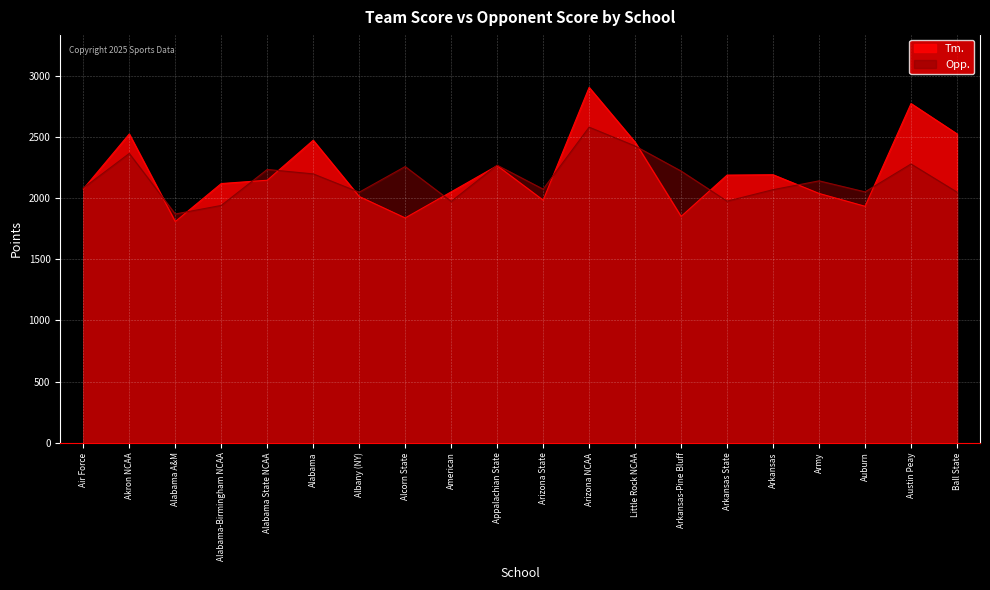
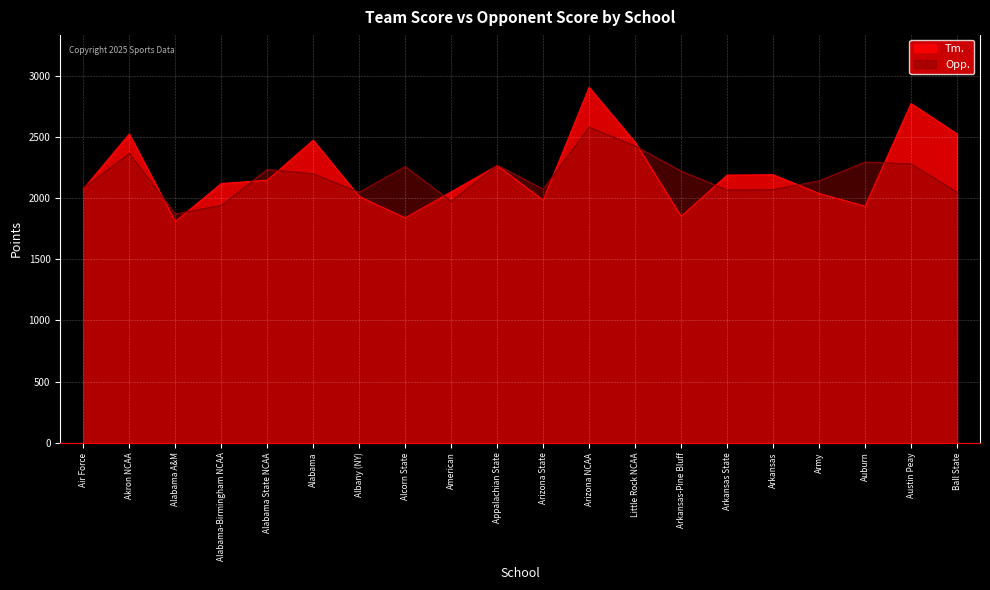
Opp., Arkansas State: 1980 -> 2070
Opp., Auburn: 2050 -> 2300
